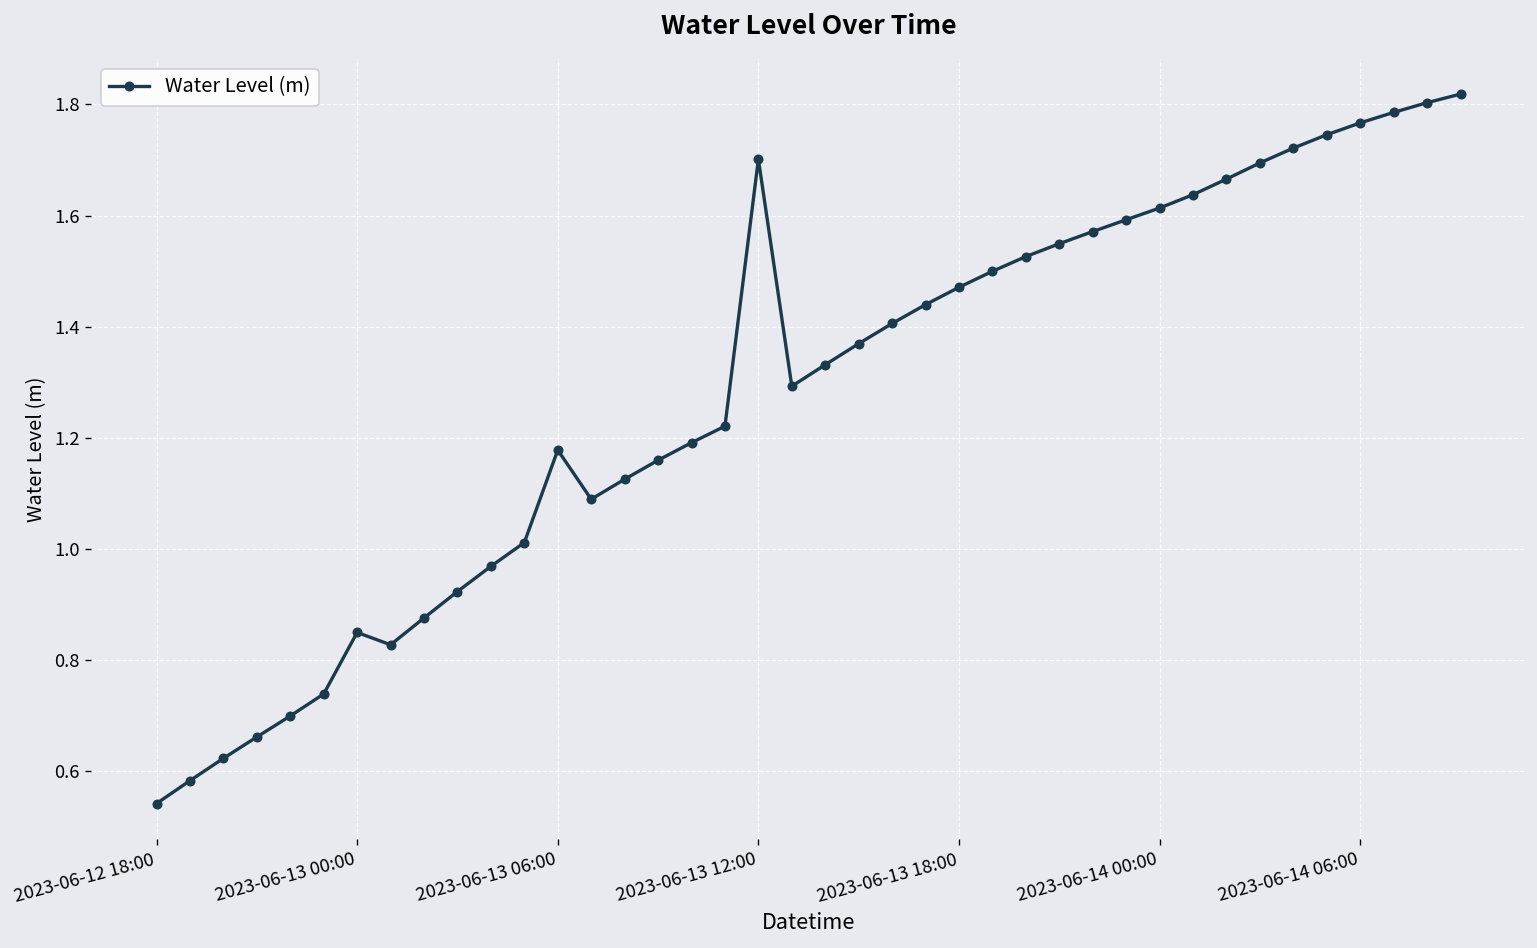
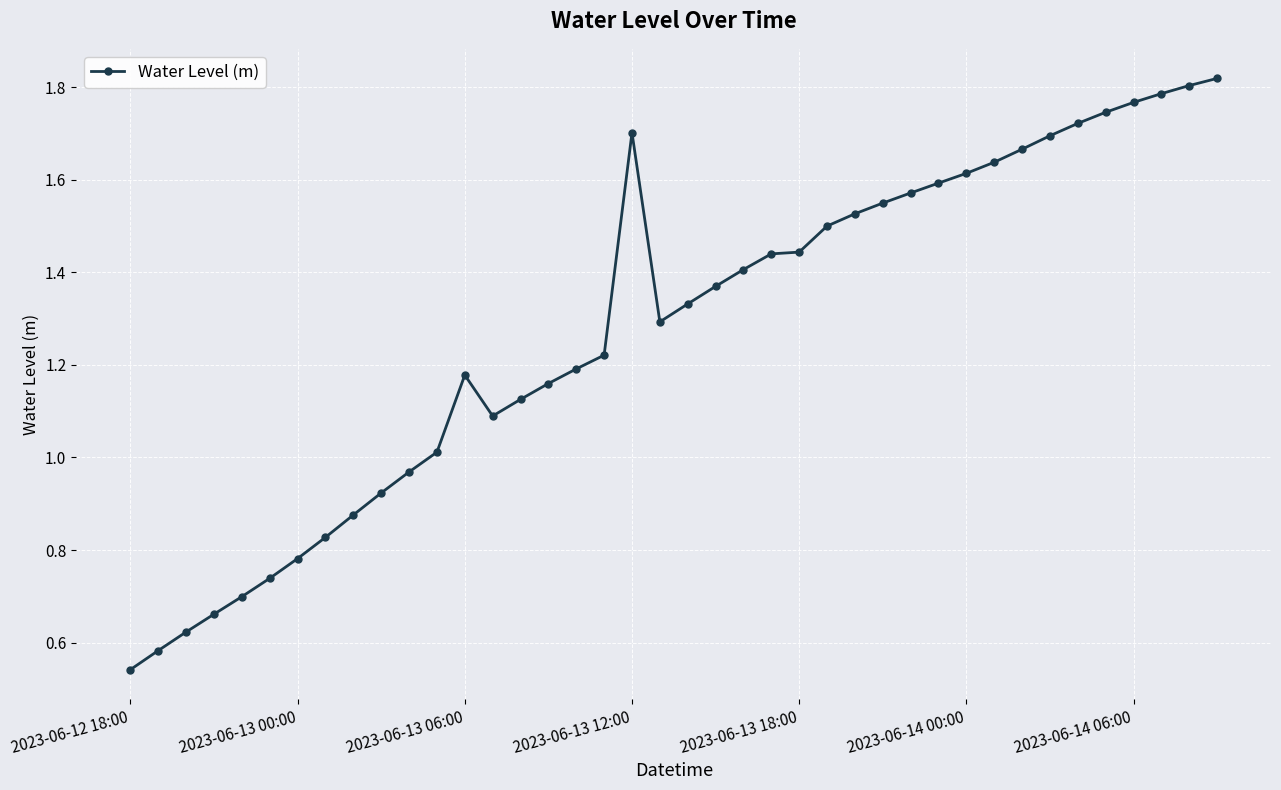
2023-06-13 00:00: 0.85 -> 0.78
2023-06-13 18:00: 1.47 -> 1.44
